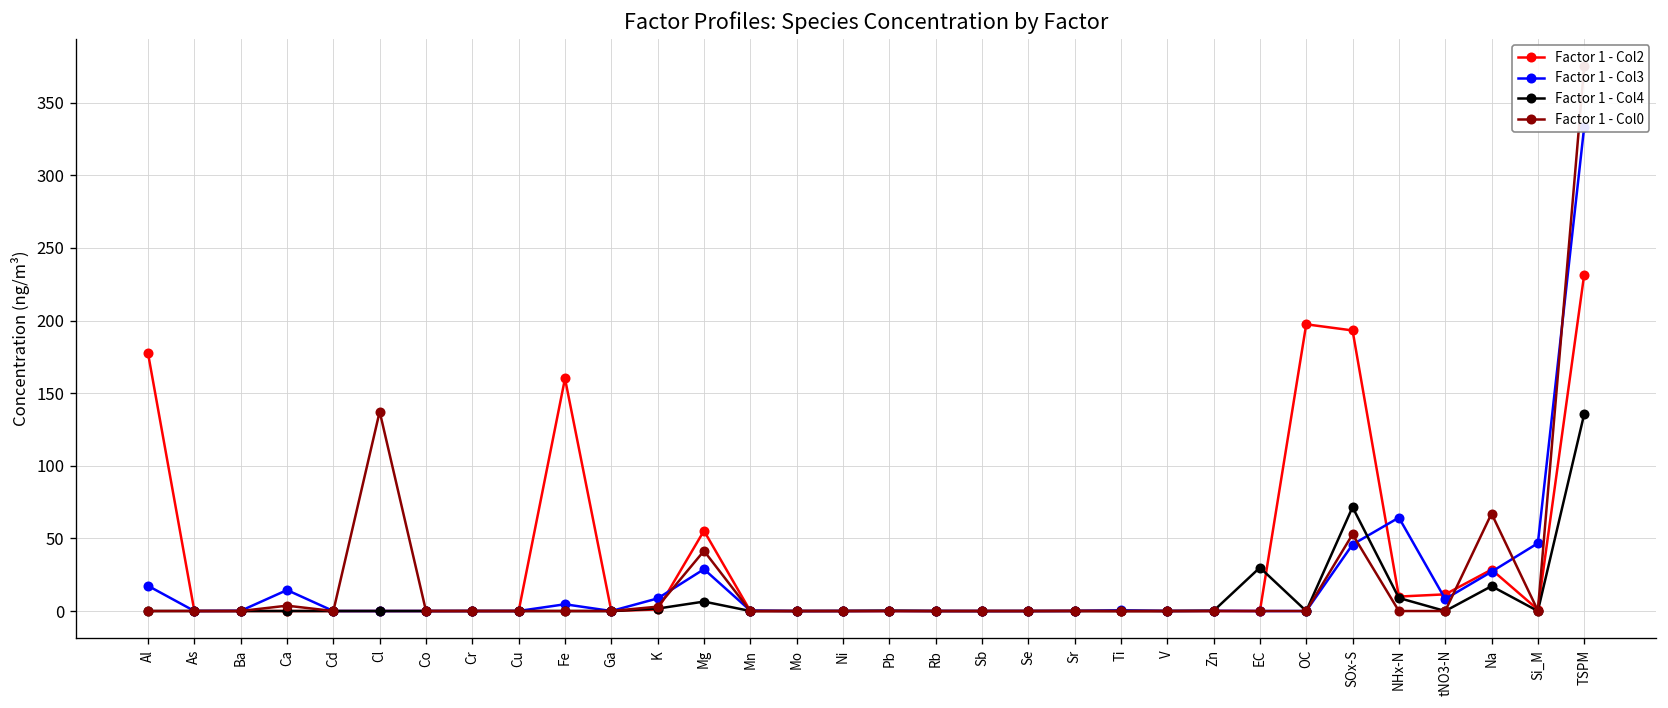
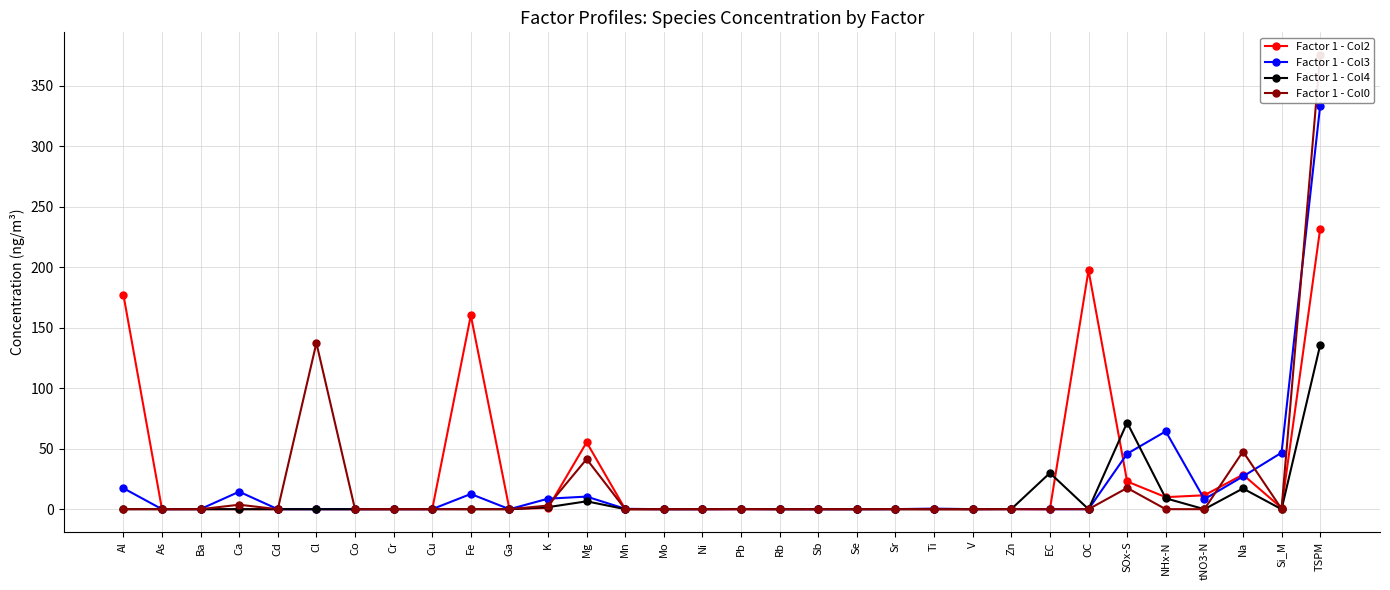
Factor 1 - Col3, Fe: 5 -> 13
Factor 1 - Col3, Mg: 29 -> 10
Factor 1 - Col2, SOx-S: 193 -> 23
Factor 1 - Col0, SOx-S: 53 -> 18
Factor 1 - Col0, Na: 67 -> 48
